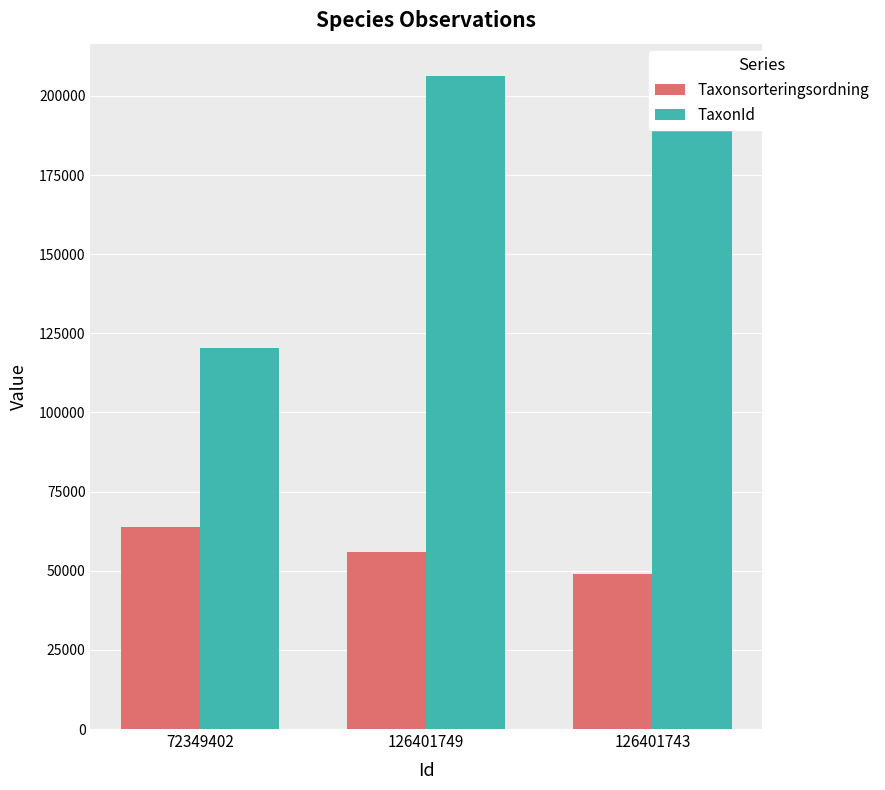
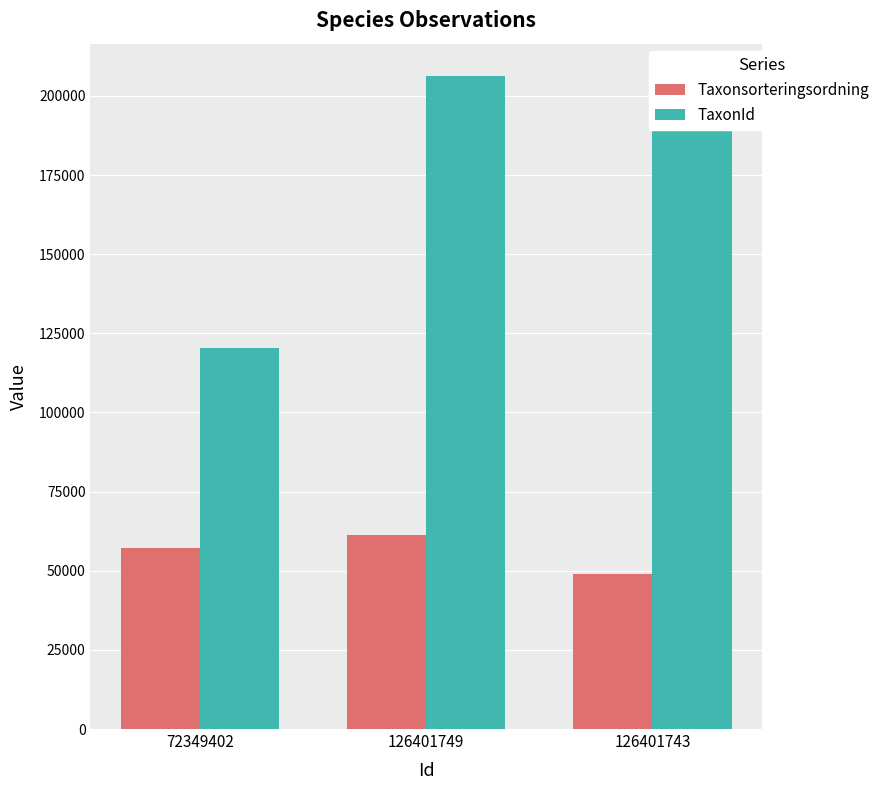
Taxonsorteringsordning, 72349402: 64000 -> 57000
Taxonsorteringsordning, 126401749: 56000 -> 61000
